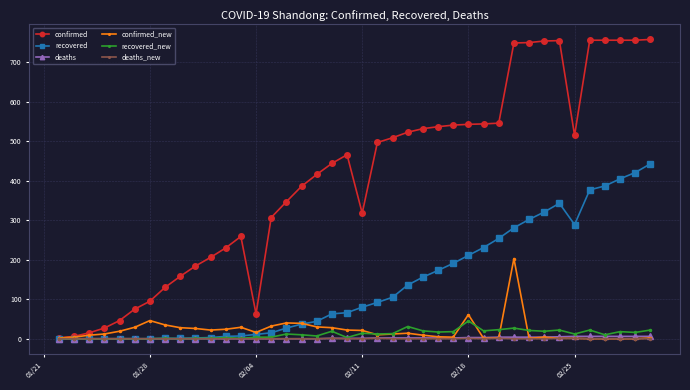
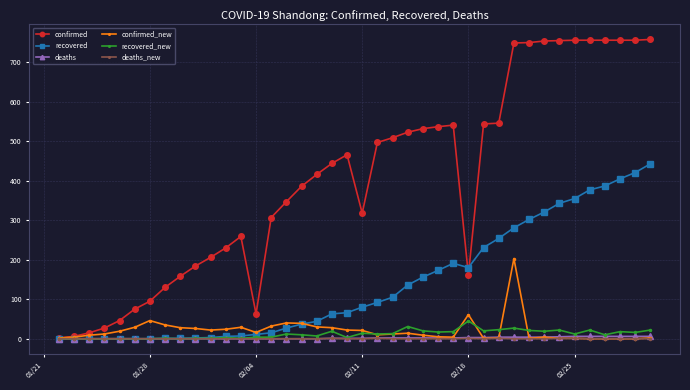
confirmed, 02/18: 540 -> 160
recovered, 02/18: 210 -> 180
confirmed, 02/25: 520 -> 760
recovered, 02/25: 290 -> 360
